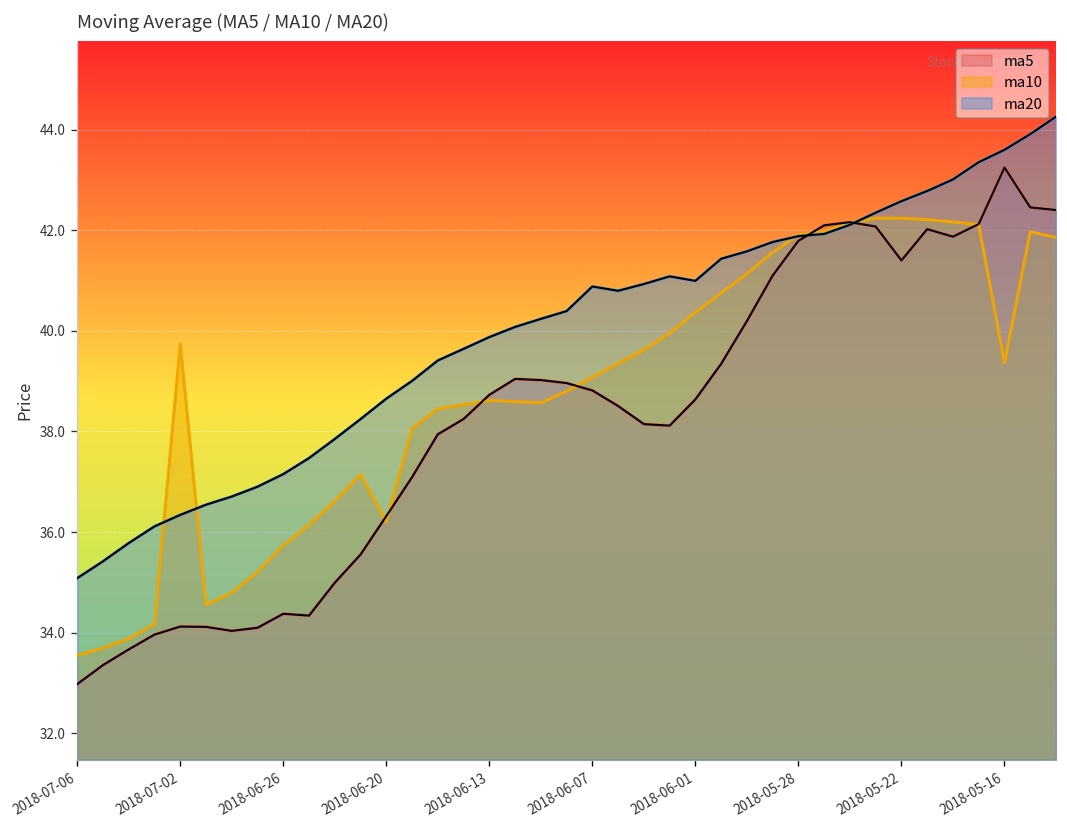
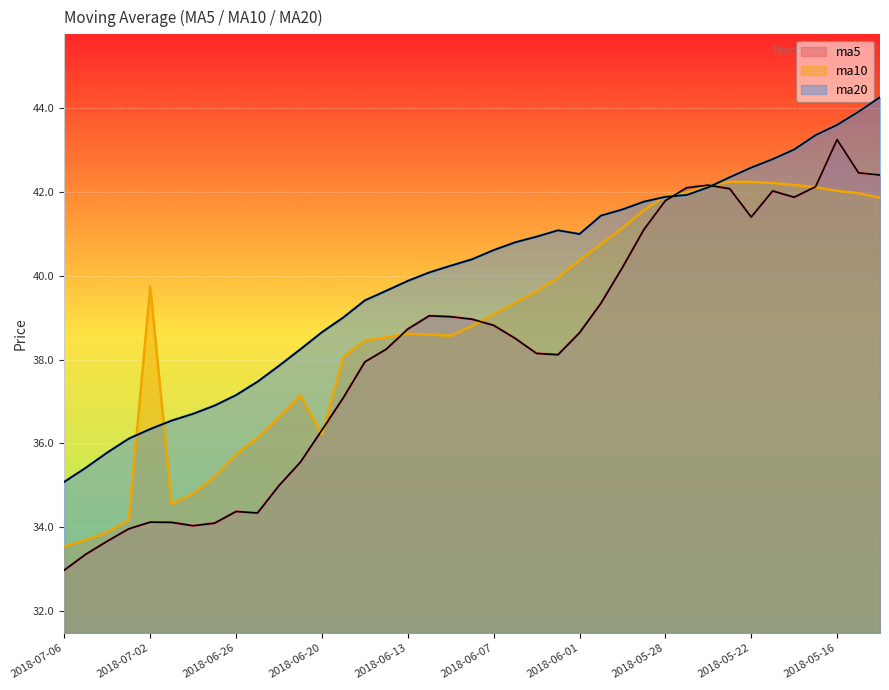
ma20, 2018-06-07: 40.9 -> 40.6
ma10, 2018-05-16: 39.4 -> 42.0
